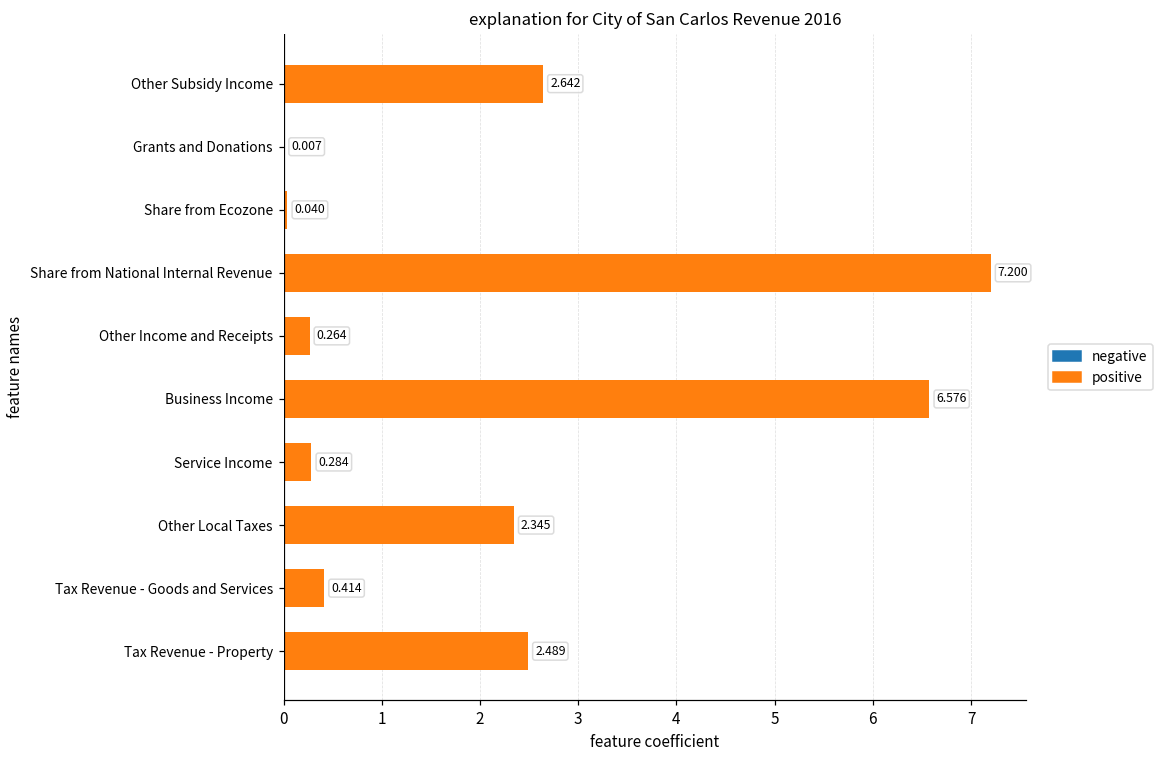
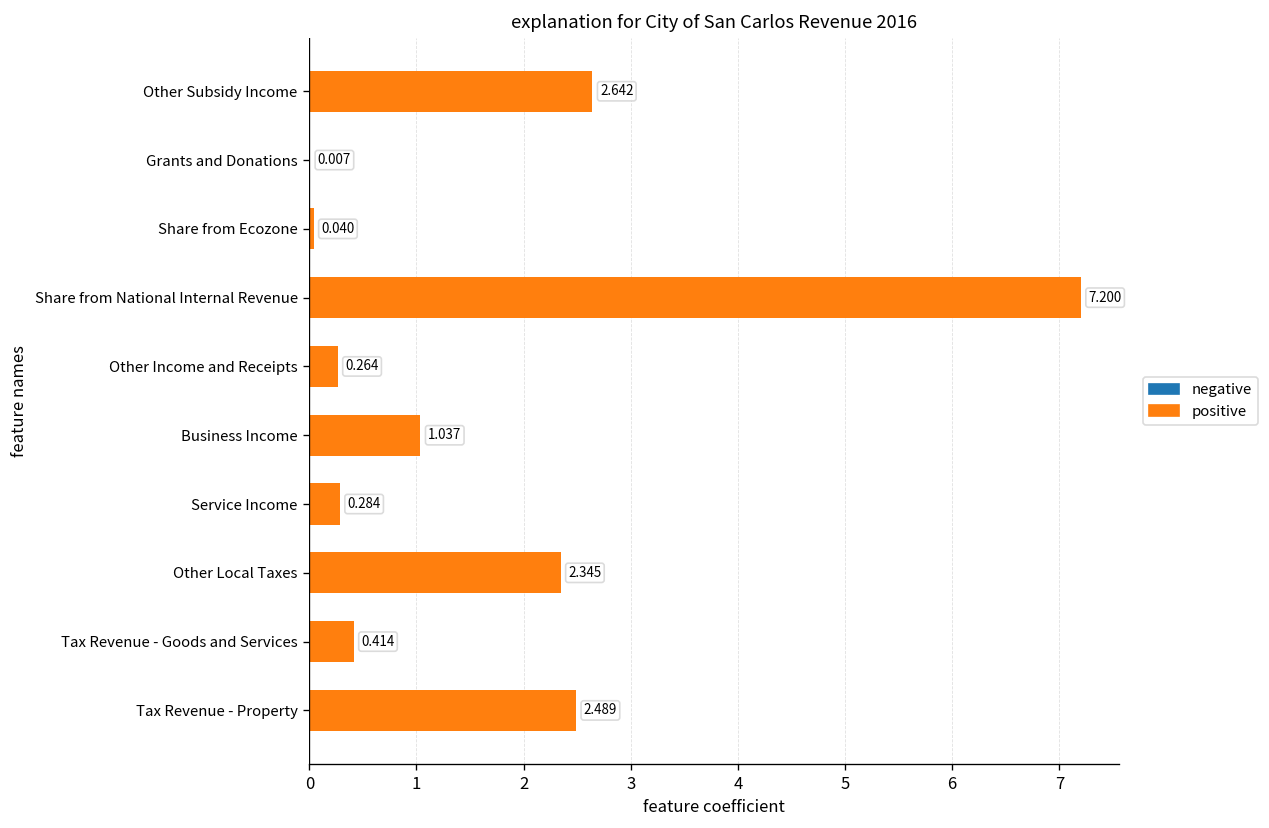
positive, Business Income: 6.576 -> 1.037
